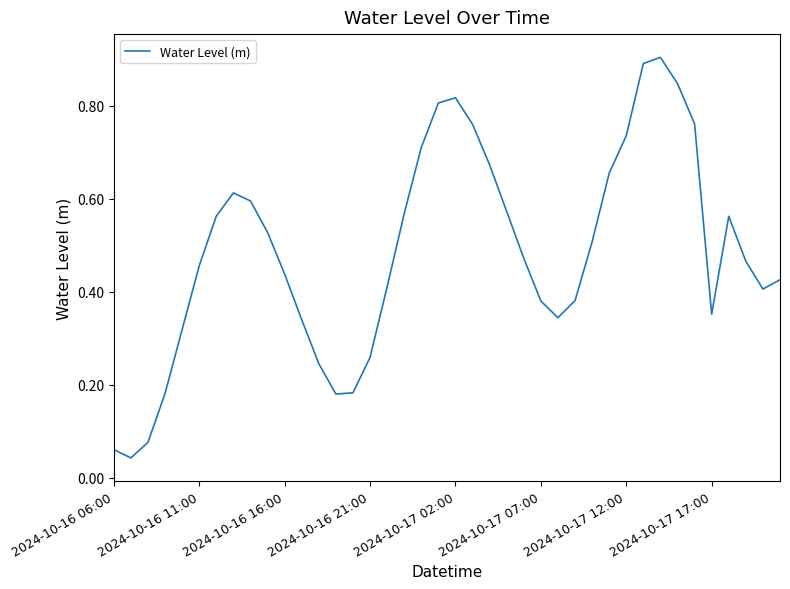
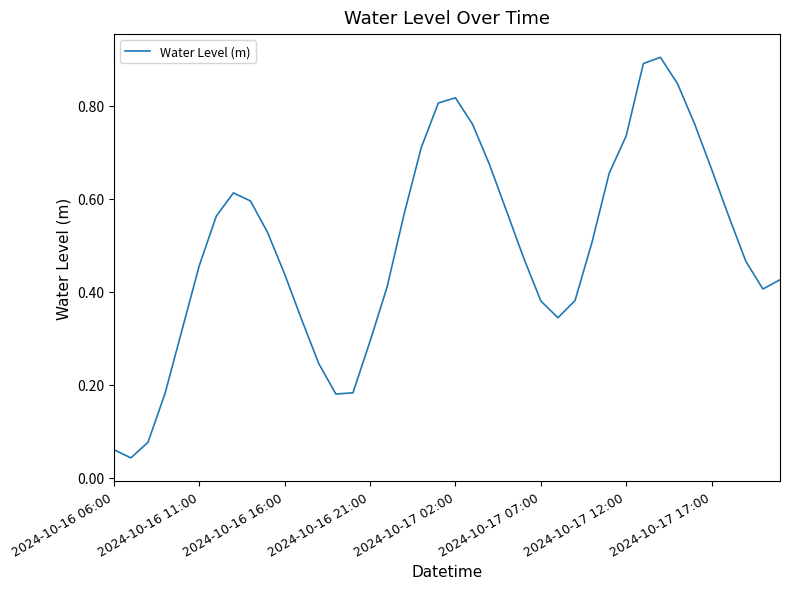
2024-10-16 21:00: 0.26 -> 0.29
2024-10-17 17:00: 0.35 -> 0.66
